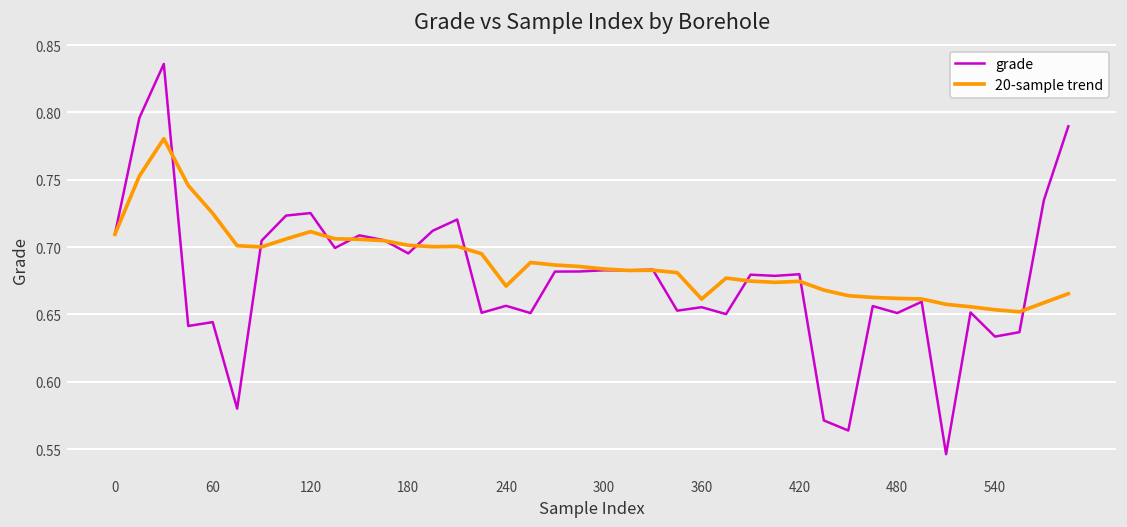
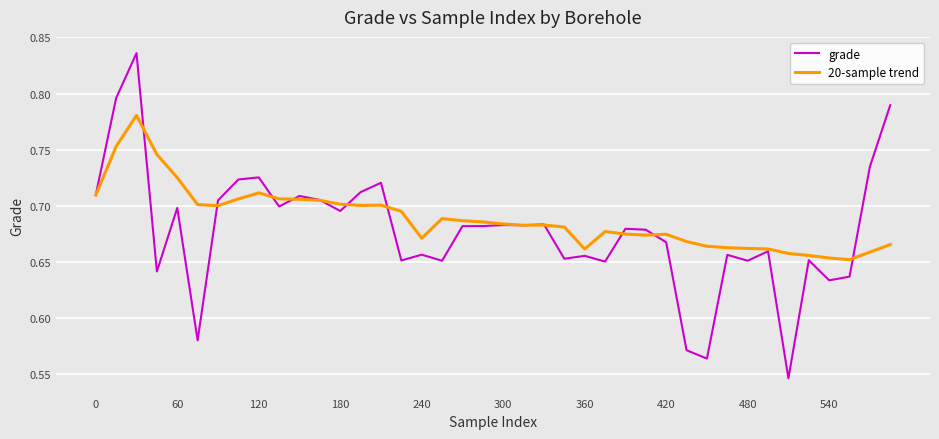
grade, 60: 0.644 -> 0.698
grade, 420: 0.680 -> 0.667
